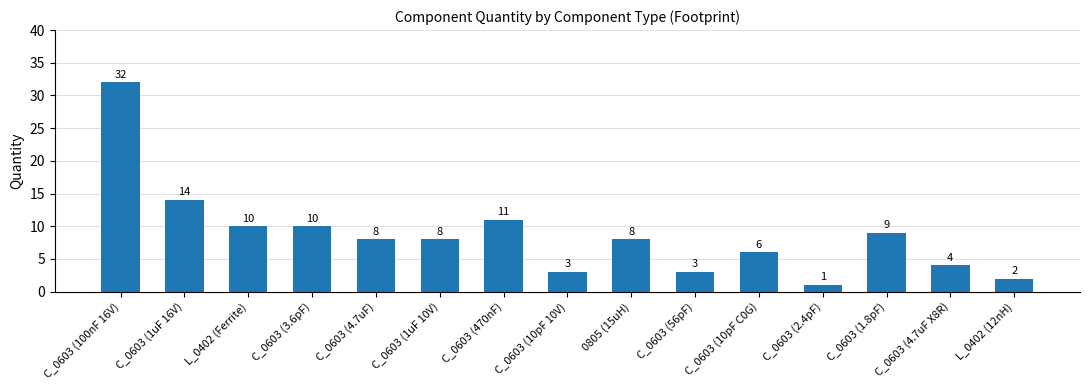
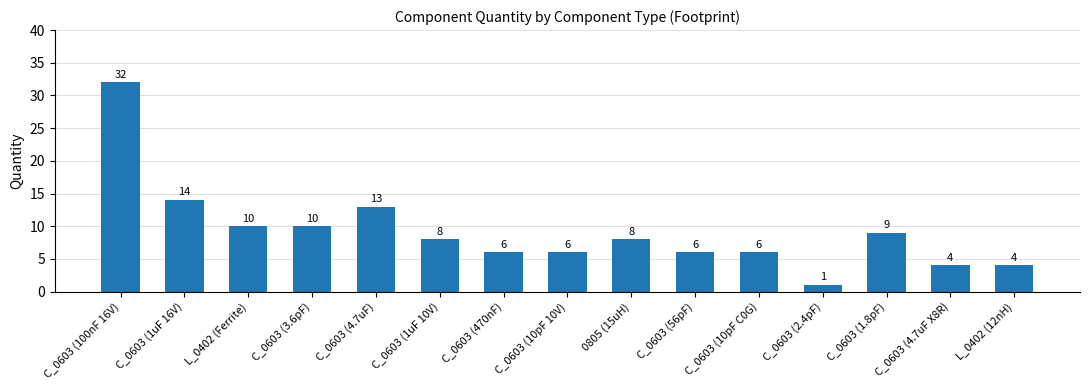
C_0603 (4.7uF): 8 -> 13
C_0603 (470nF): 11 -> 6
C_0603 (10pF 10V): 3 -> 6
C_0603 (56pF): 3 -> 6
L_0402 (12nH): 2 -> 4
